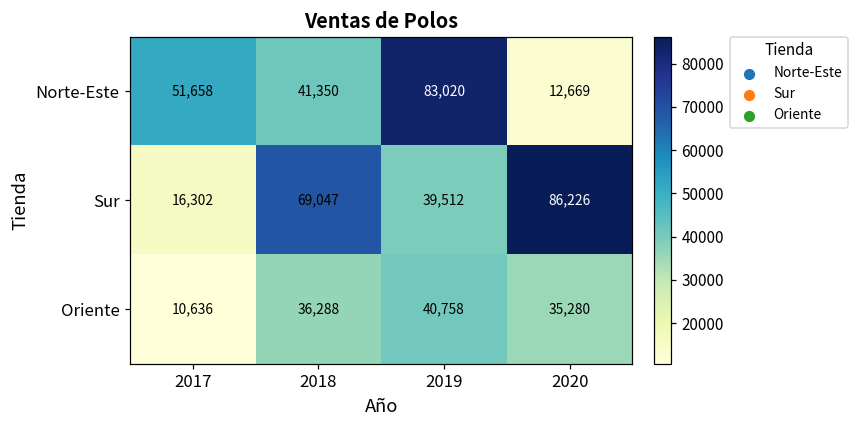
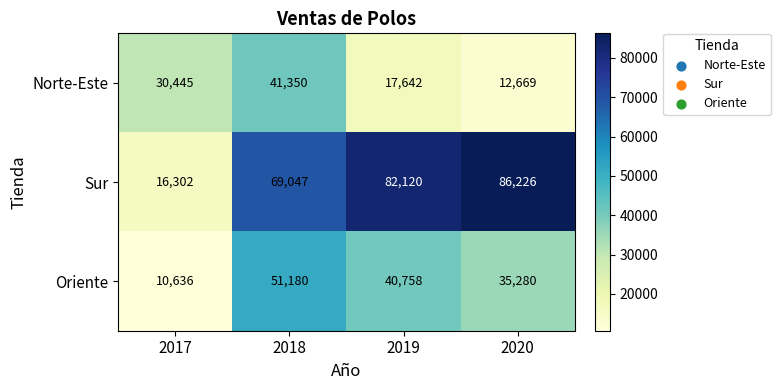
Norte-Este, 2017: 51,658 -> 30,445
Norte-Este, 2019: 83,020 -> 17,642
Sur, 2019: 39,512 -> 82,120
Oriente, 2018: 36,288 -> 51,180
